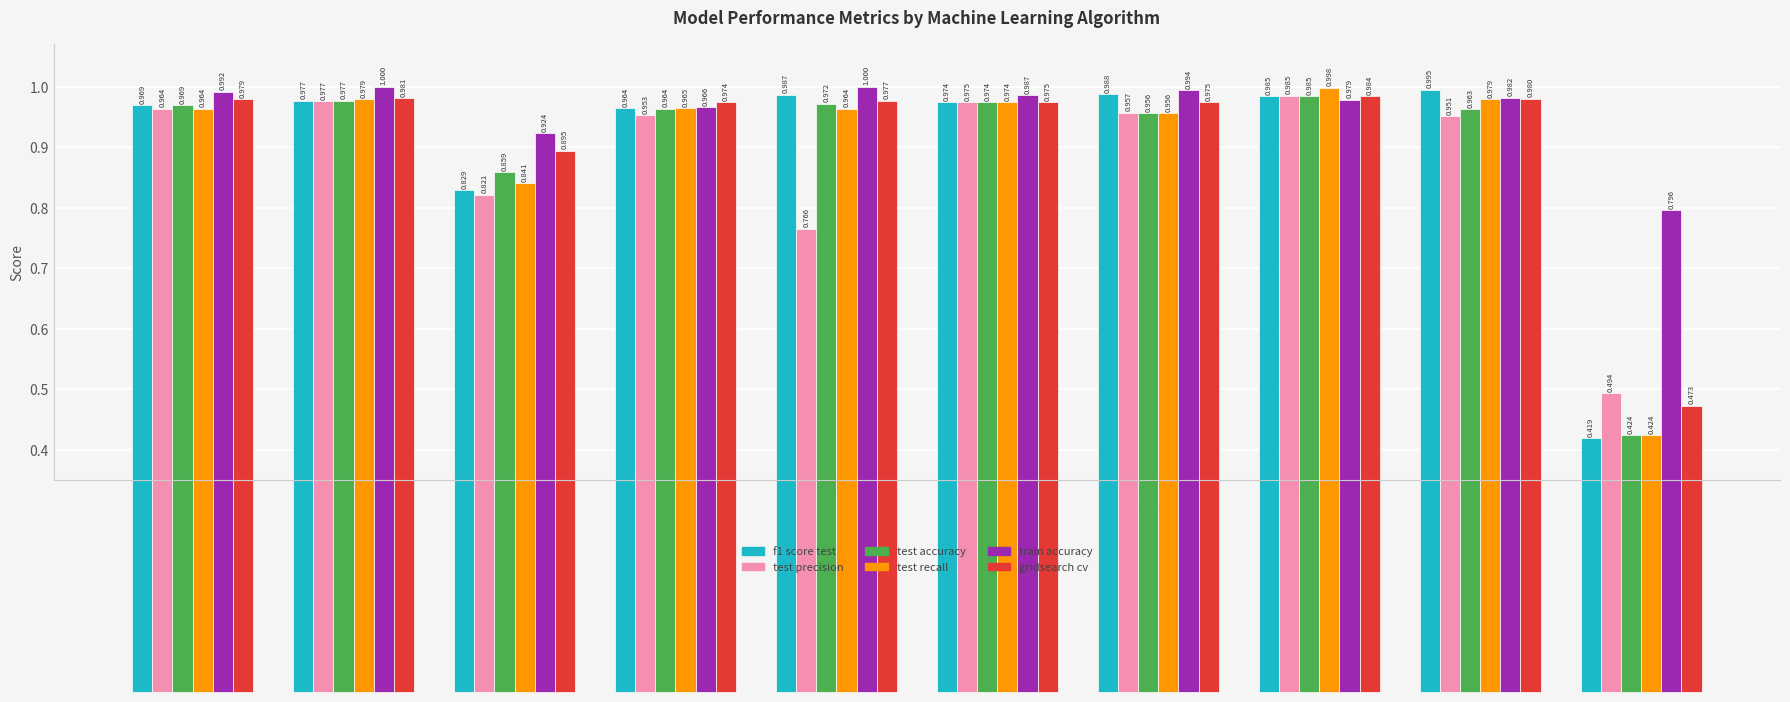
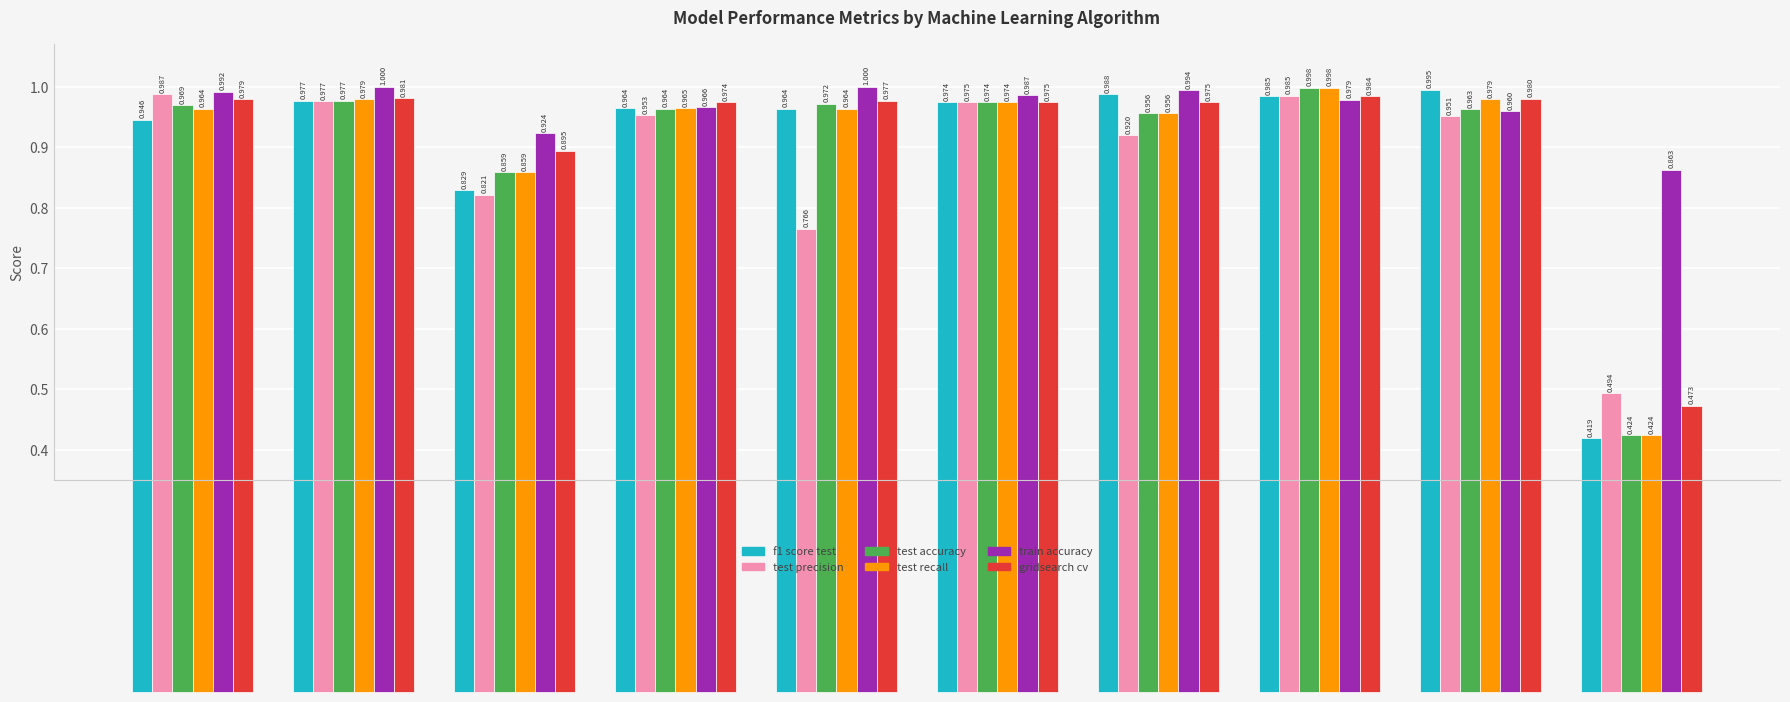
f1 score test, SVM: 0.969 -> 0.946
test precision, SVM: 0.964 -> 0.987
test recall, Naive Bayes: 0.841 -> 0.859
f1 score test, Decision Tree: 0.987 -> 0.964
test precision, Multi Nom. (tuned): 0.957 -> 0.920
test accuracy, Multi Nom. (RFE): 0.985 -> 0.998
train accuracy, Multi Nom. (SelectFrom): 0.982 -> 0.960
train accuracy, KNN: 0.796 -> 0.863
